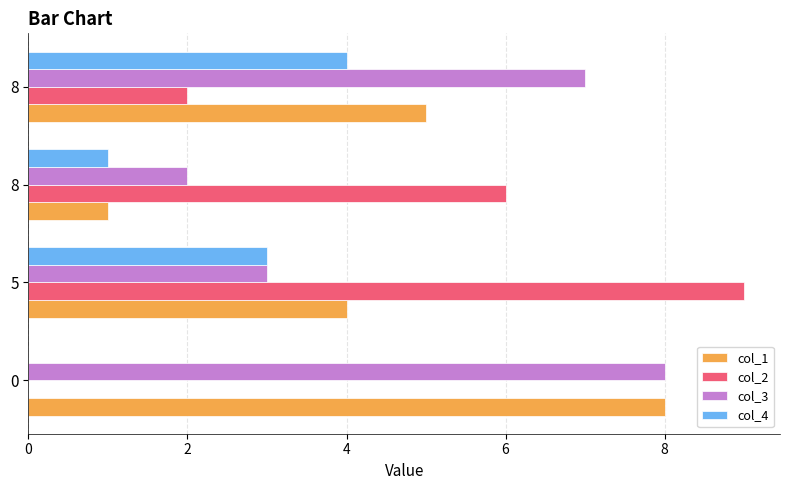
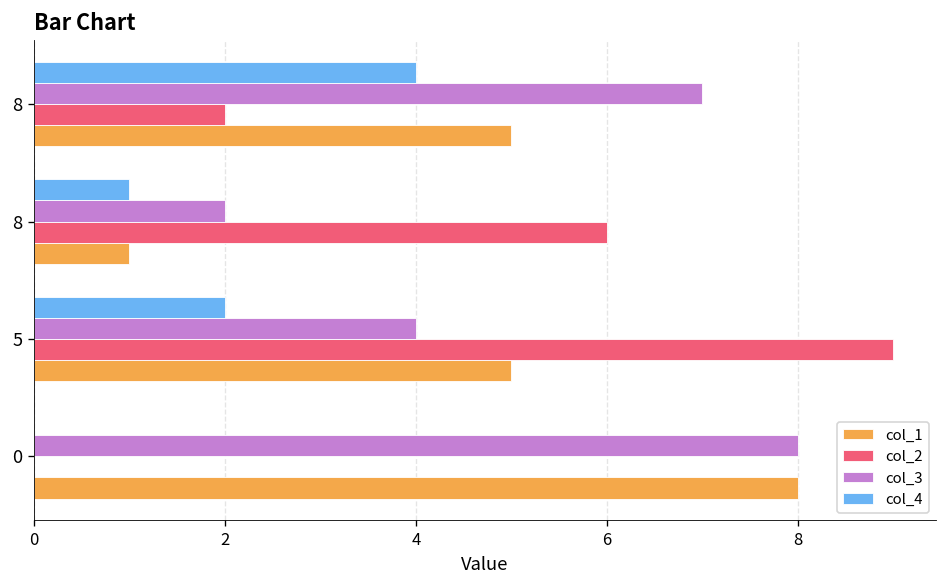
col_4, 5: 3 -> 2
col_3, 5: 3 -> 4
col_1, 5: 4 -> 5
